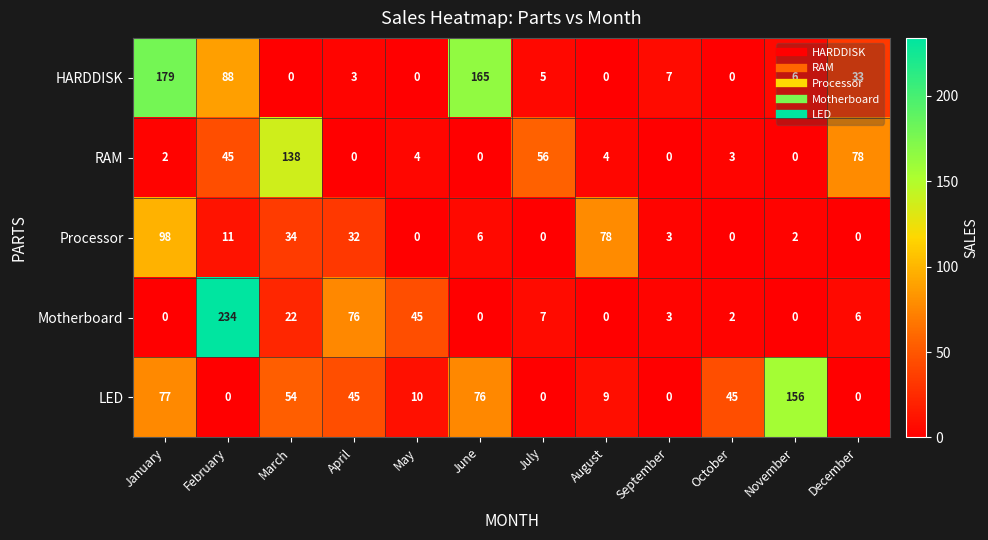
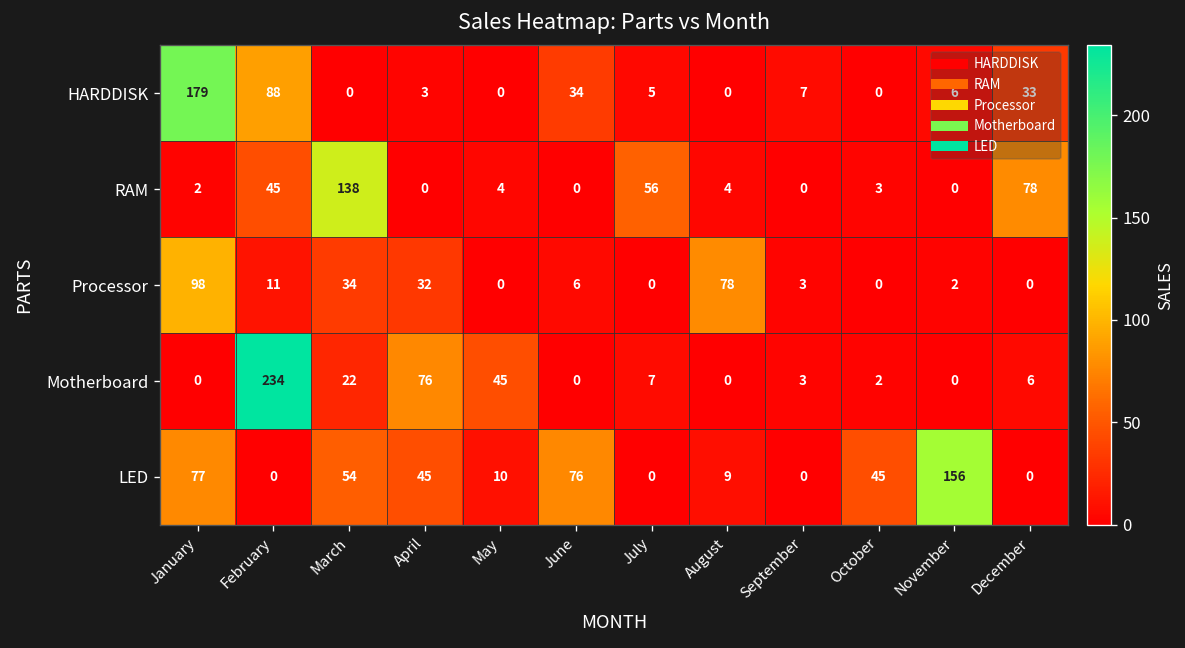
HARDDISK, June: 165 -> 34
